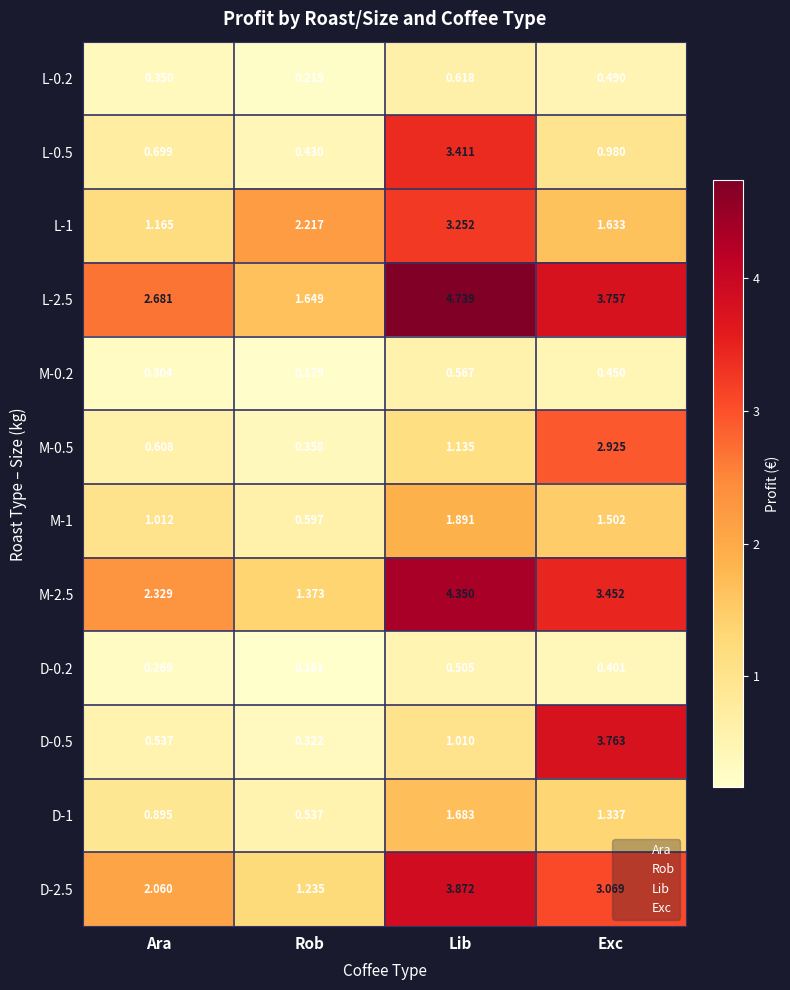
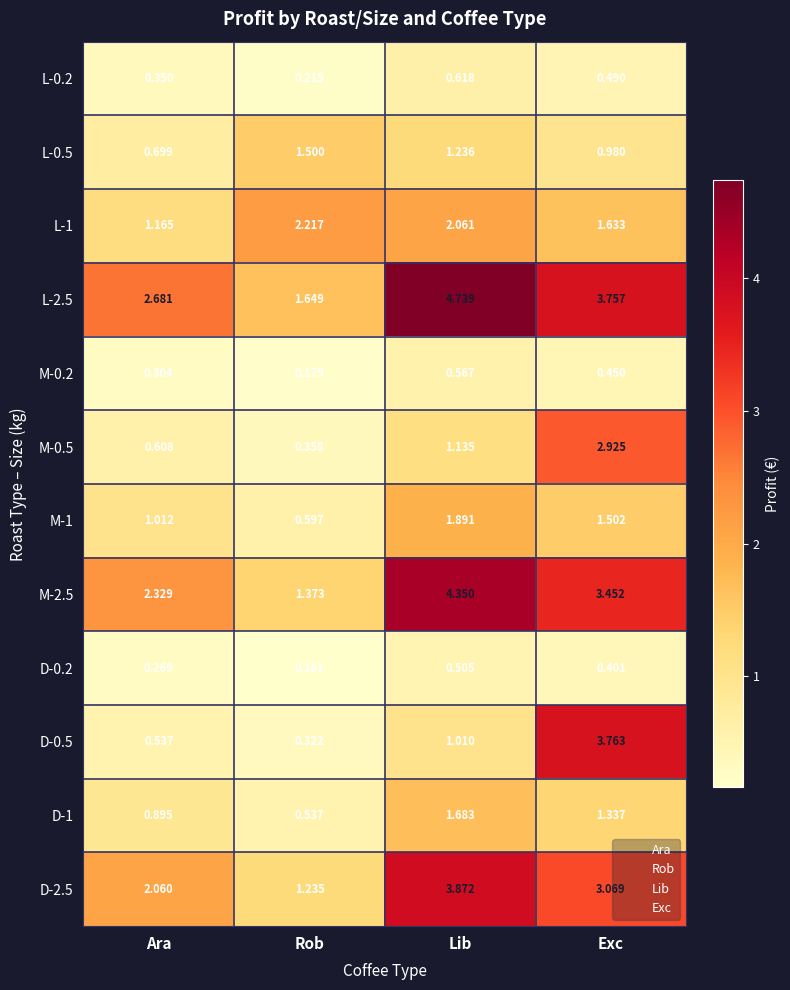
L-0.5, Rob: 0.430 -> 1.500
L-0.5, Lib: 3.411 -> 1.236
L-1, Lib: 3.252 -> 2.061
